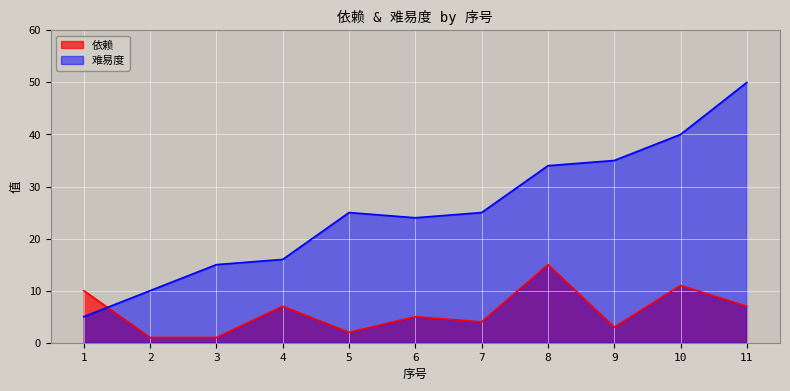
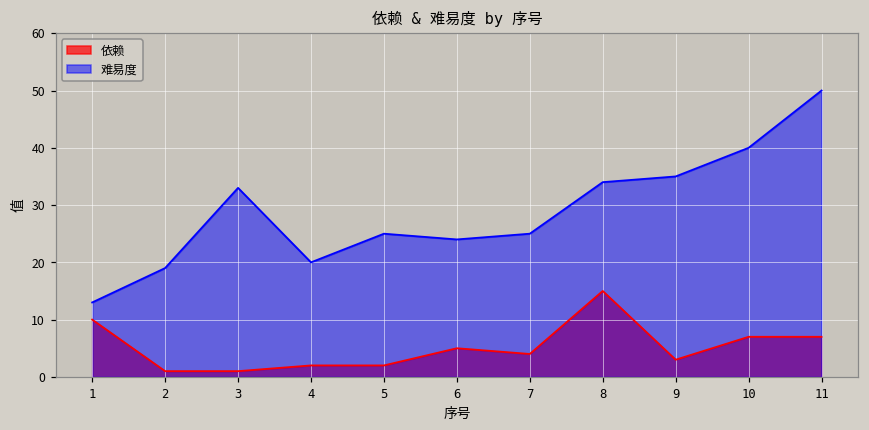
难易度, 1: 5 -> 13
难易度, 2: 10 -> 19
难易度, 3: 15 -> 33
依赖, 4: 7 -> 2
难易度, 4: 16 -> 20
依赖, 10: 11 -> 7
